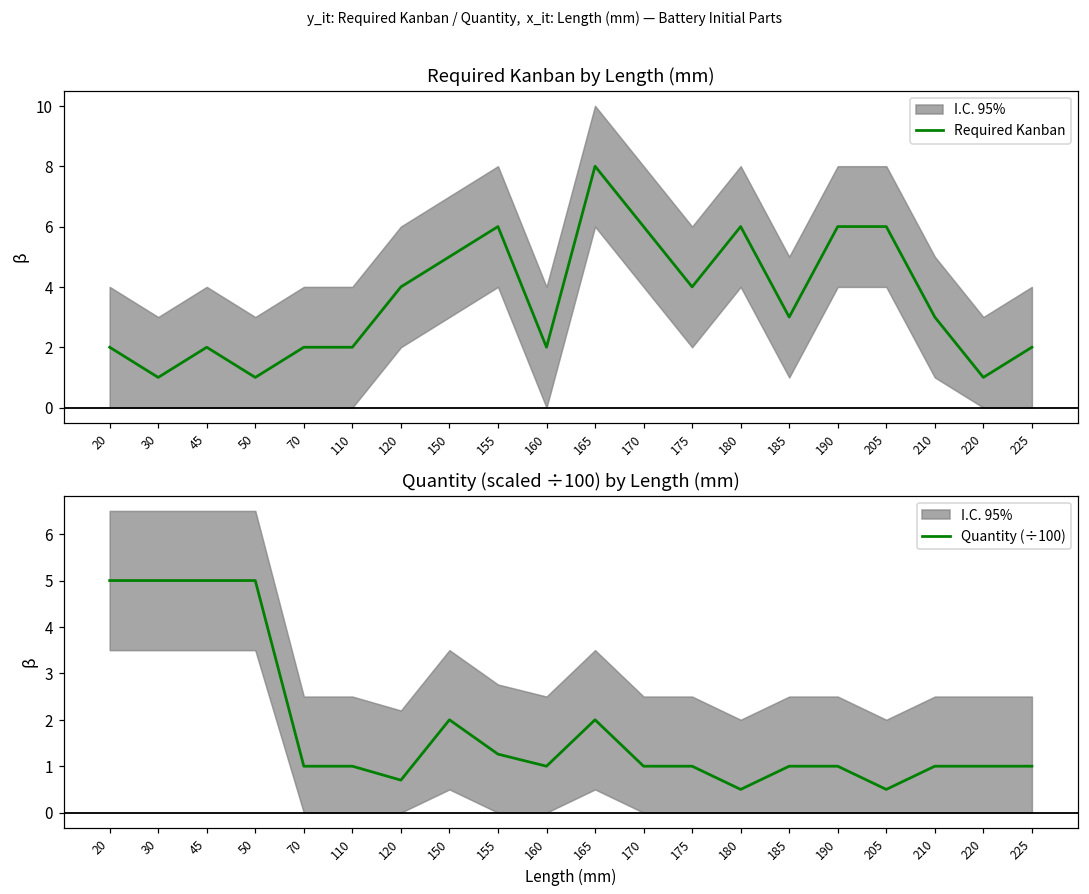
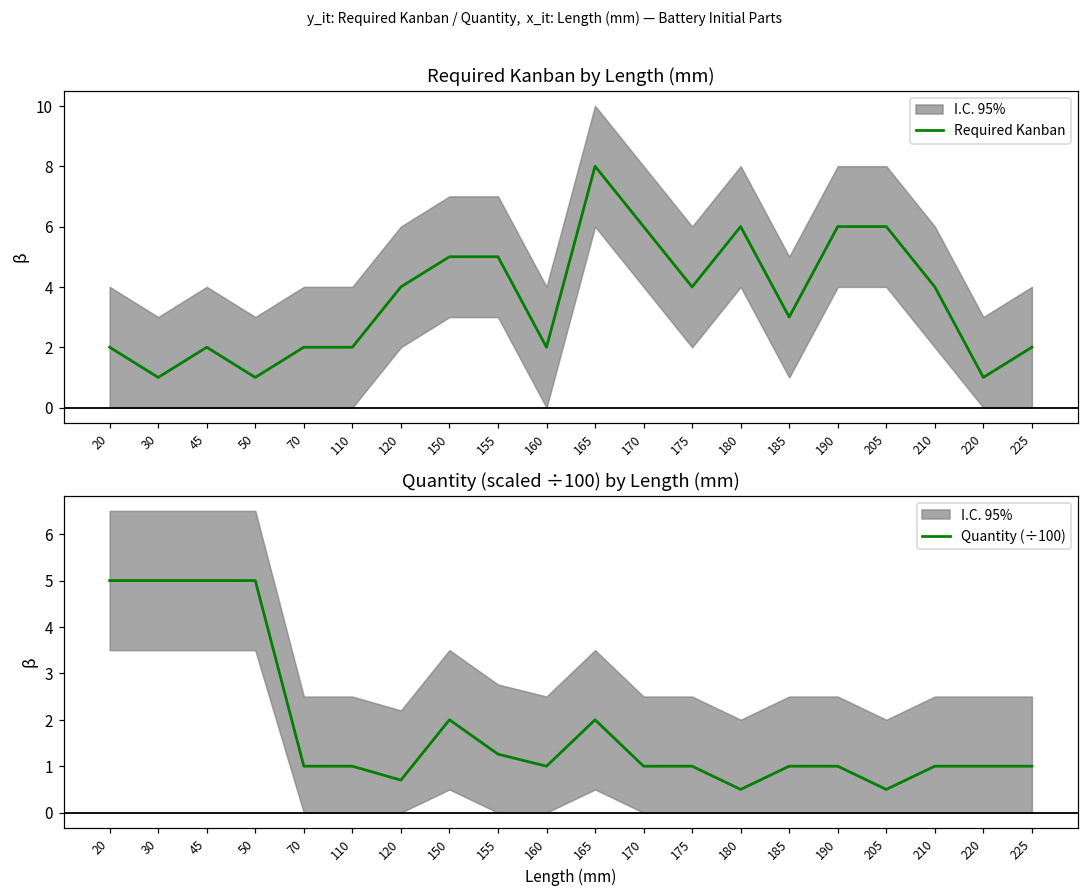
Required Kanban by Length (mm), Required Kanban, 155: 6 -> 5
Required Kanban by Length (mm), Required Kanban, 210: 3 -> 4
